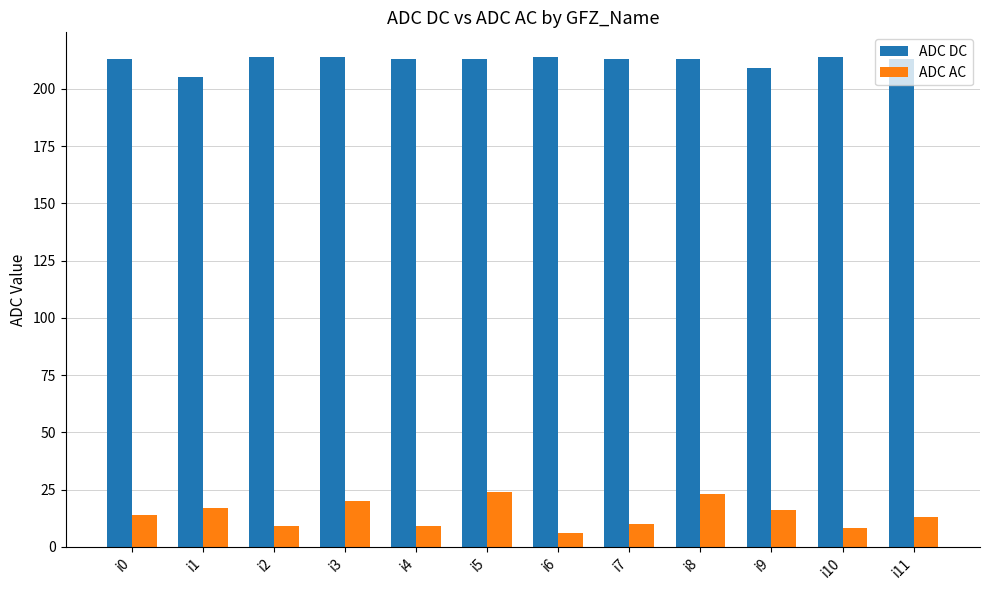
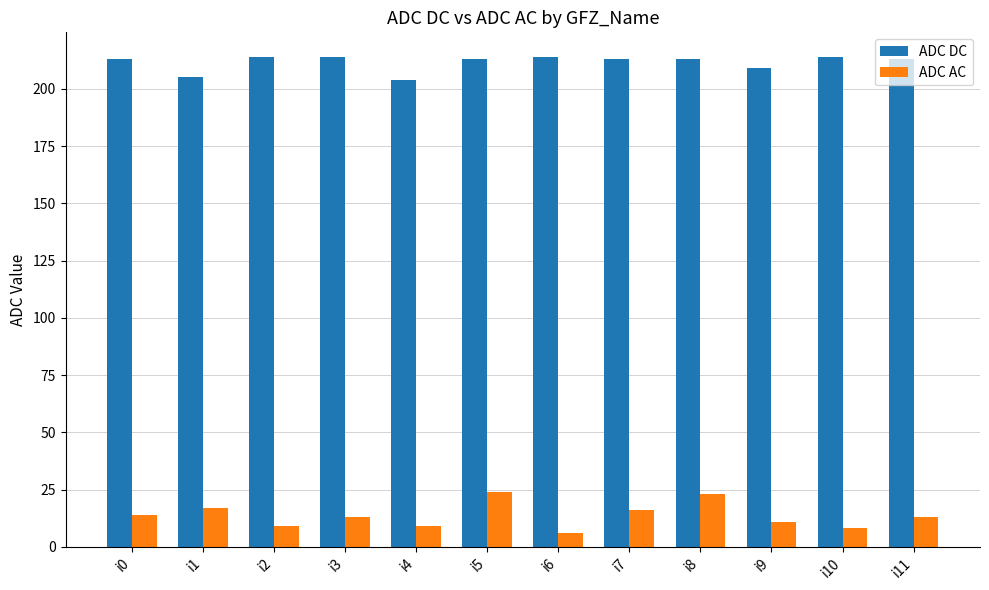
ADC AC, i3: 20 -> 13
ADC DC, i4: 213 -> 204
ADC AC, i7: 10 -> 16
ADC AC, i9: 16 -> 11
